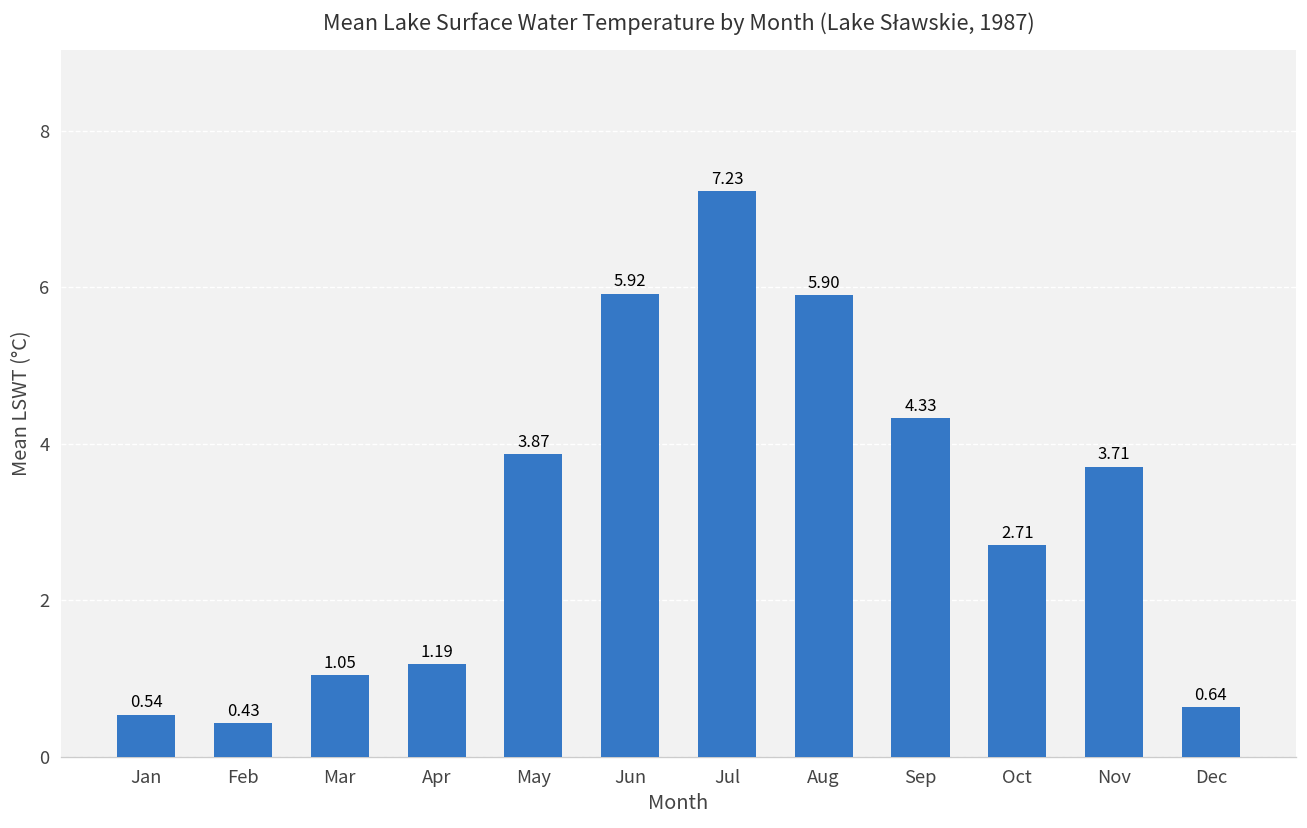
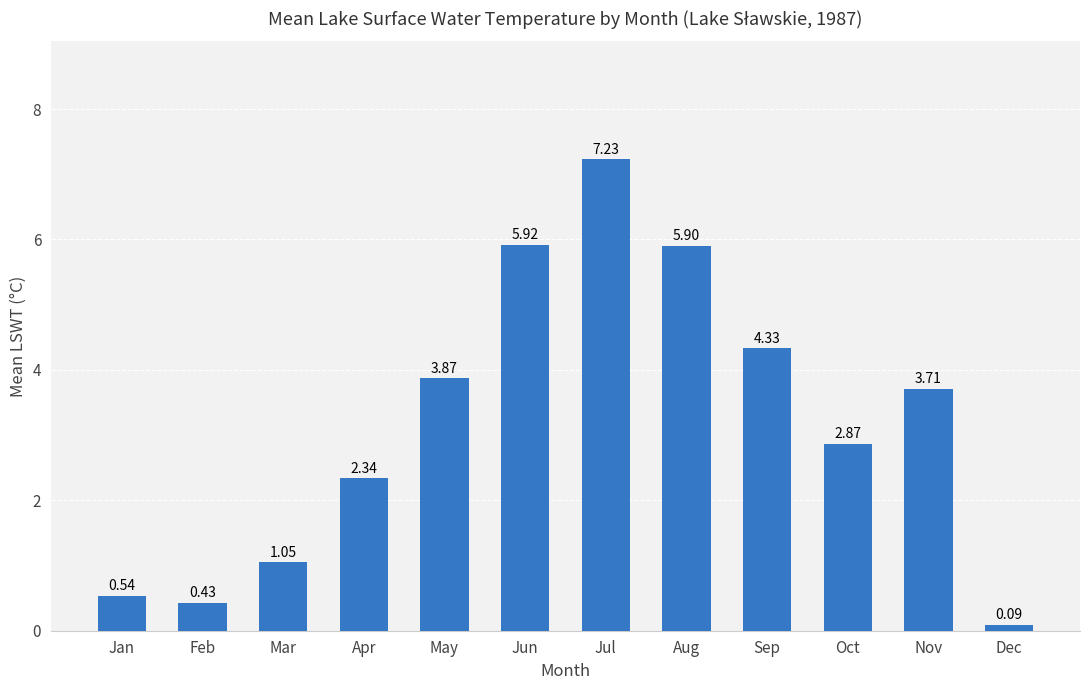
Apr: 1.19 -> 2.34
Oct: 2.71 -> 2.87
Dec: 0.64 -> 0.09
